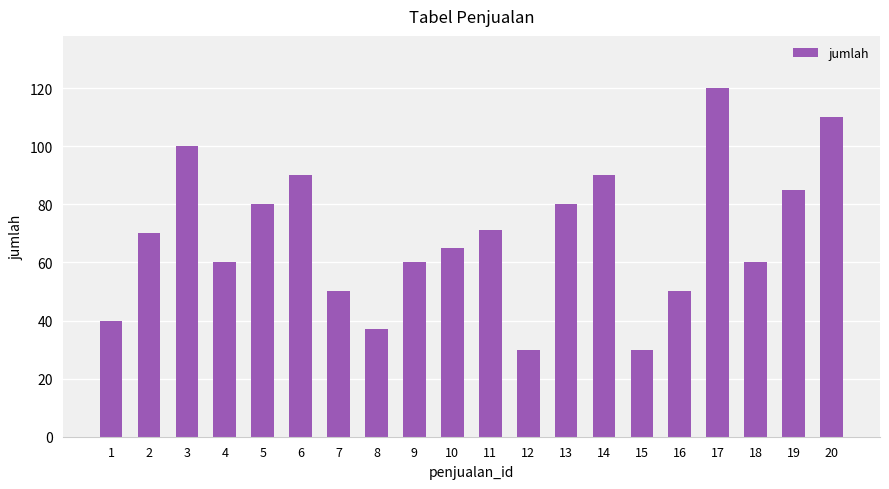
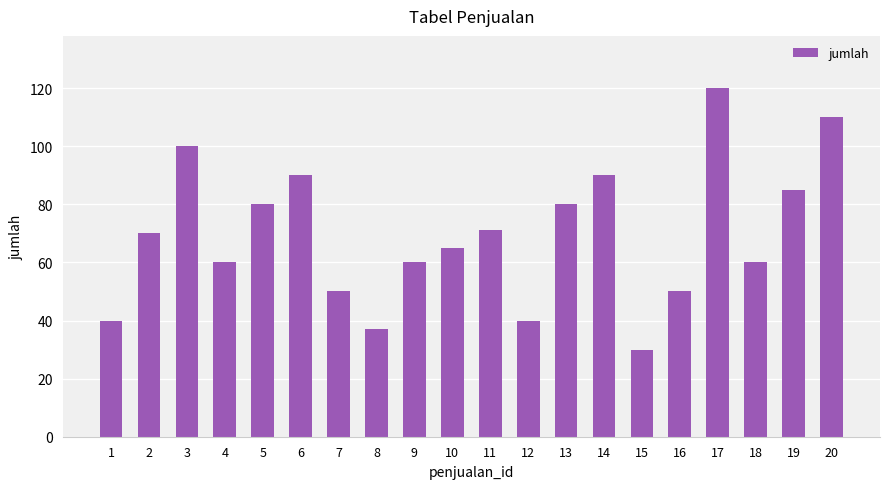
12: 30 -> 40
